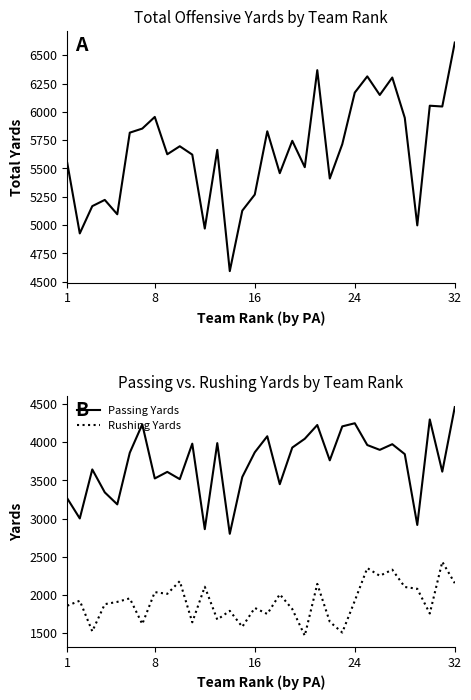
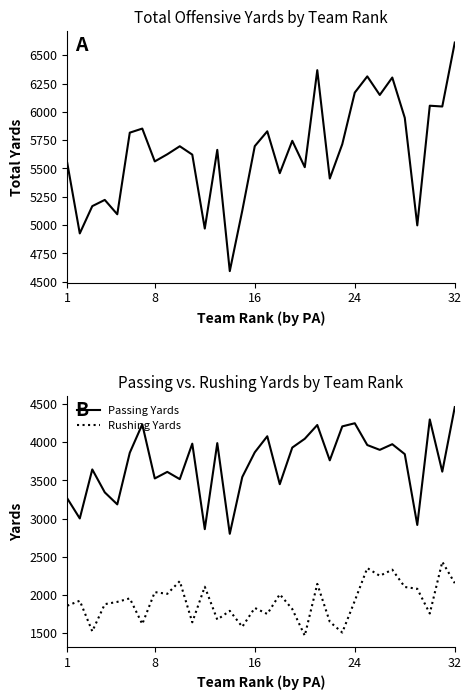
Total Offensive Yards by Team Rank, 8: 5960 -> 5560
Total Offensive Yards by Team Rank, 16: 5270 -> 5700
